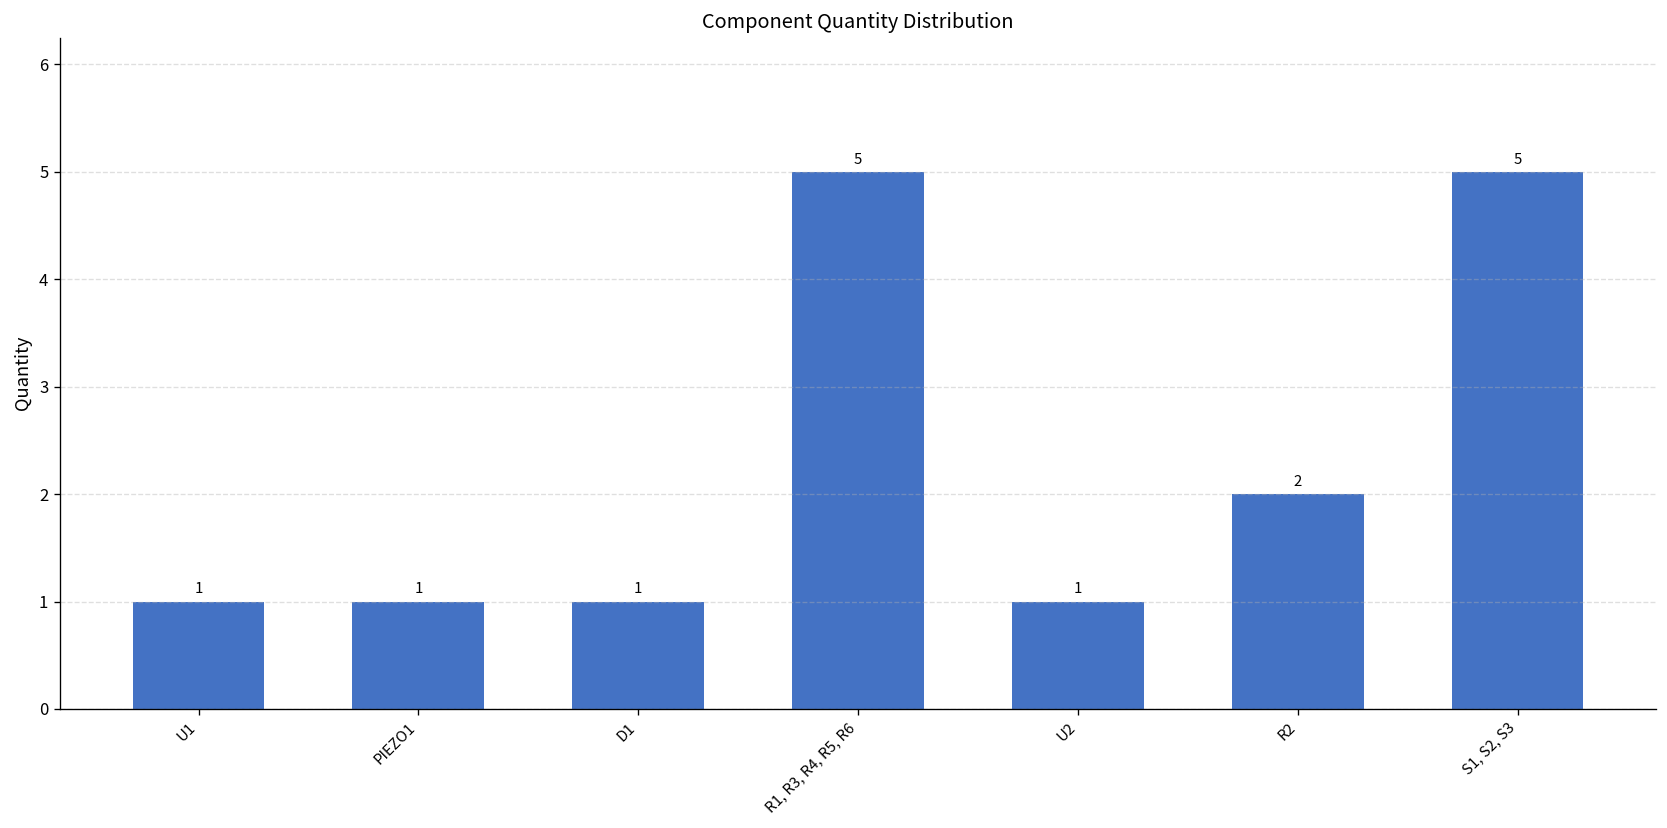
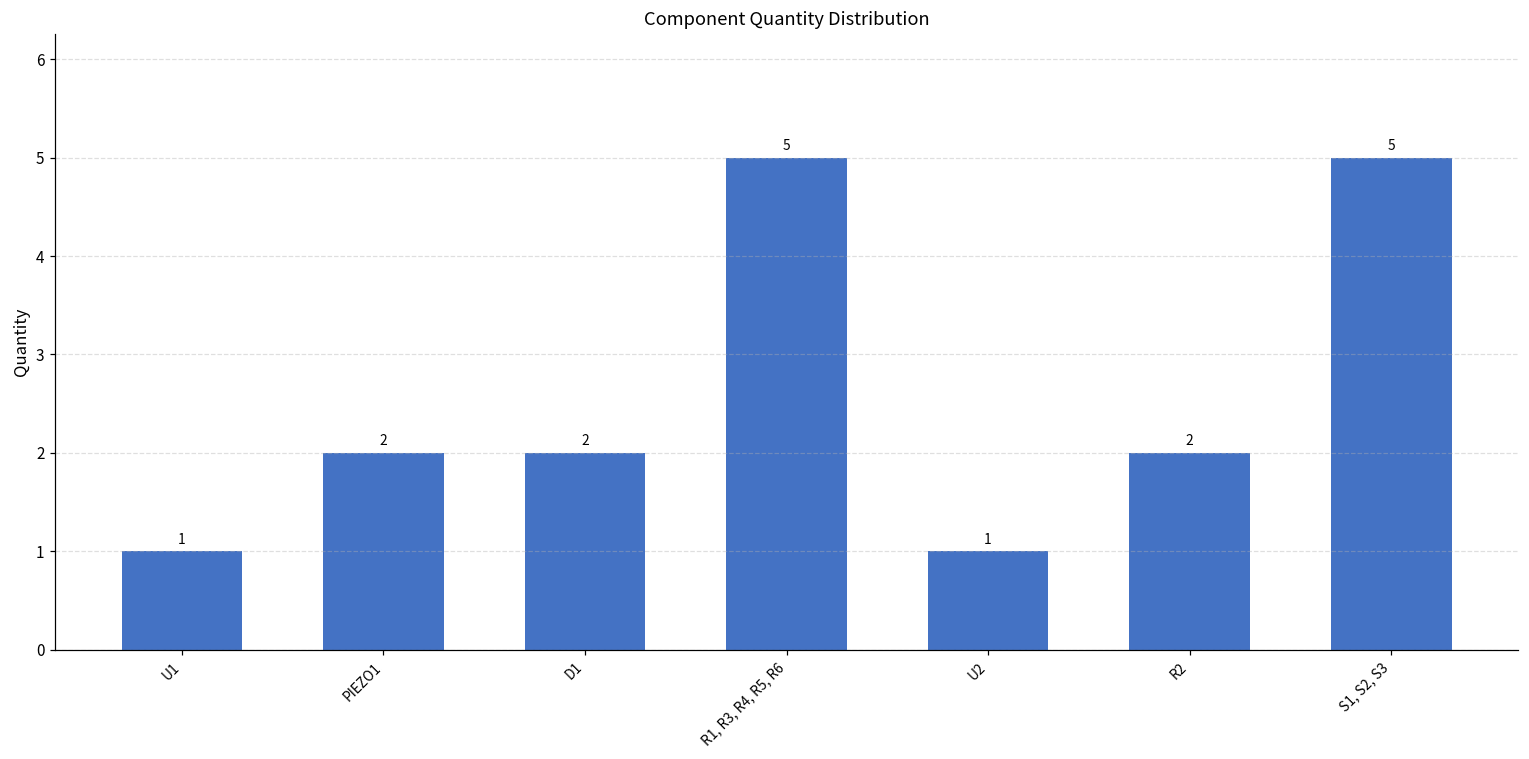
PIEZO1: 1 -> 2
D1: 1 -> 2
